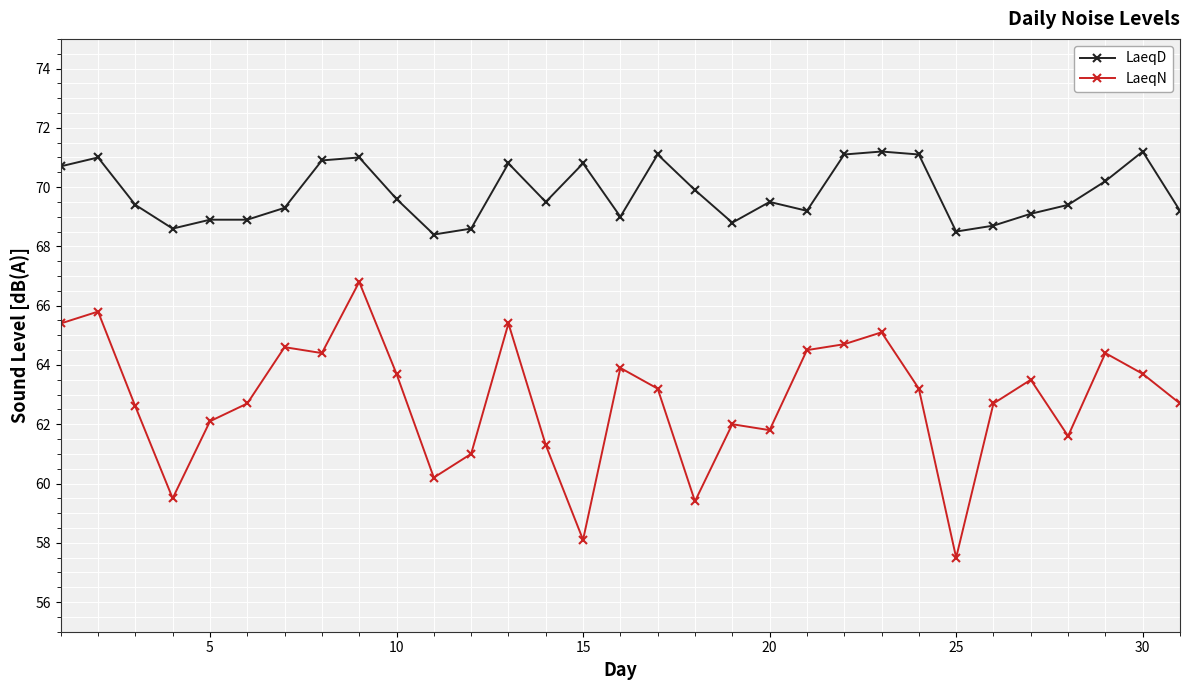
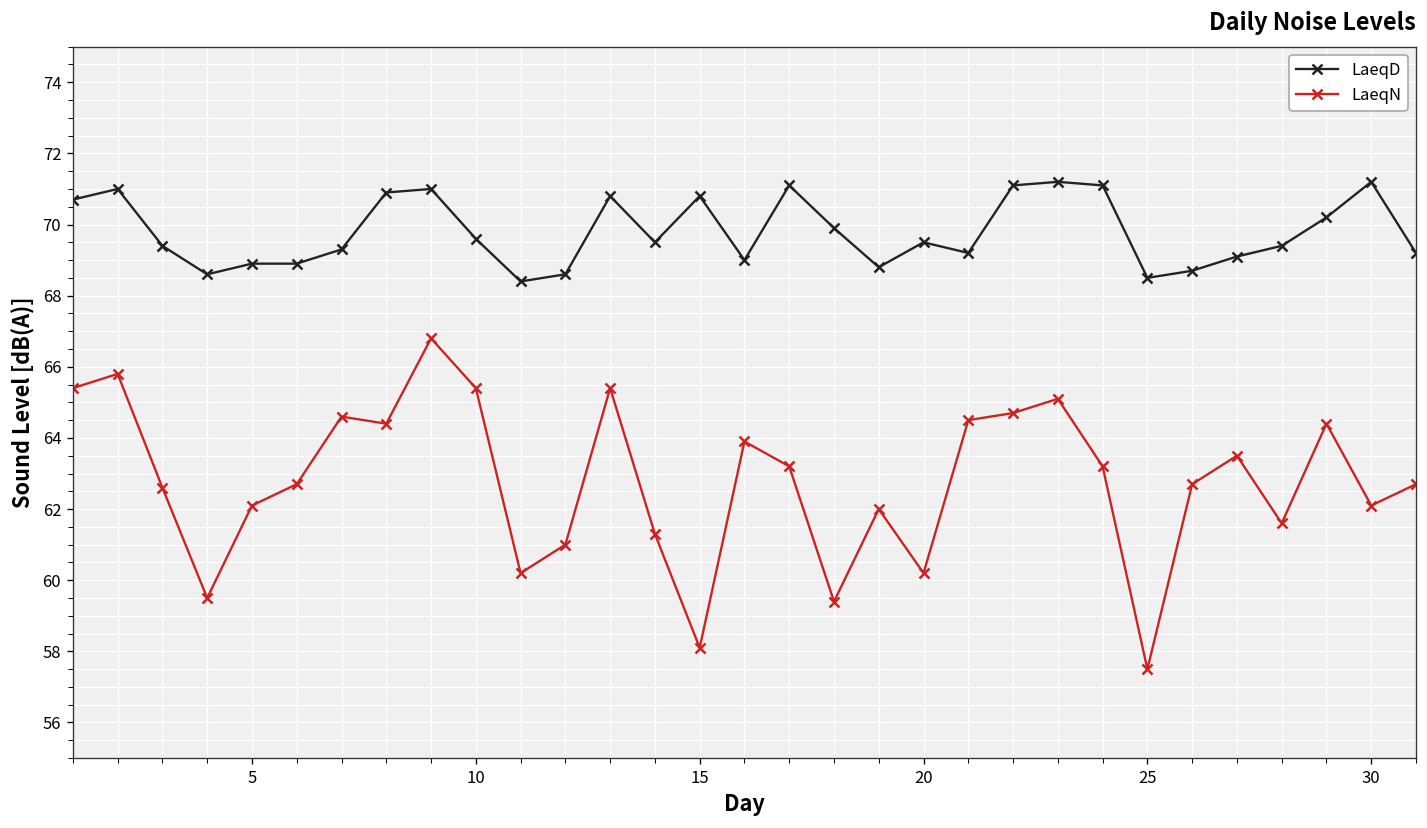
LaeqN, 10: 63.7 -> 65.4
LaeqN, 20: 61.8 -> 60.2
LaeqN, 30: 63.7 -> 62.1
